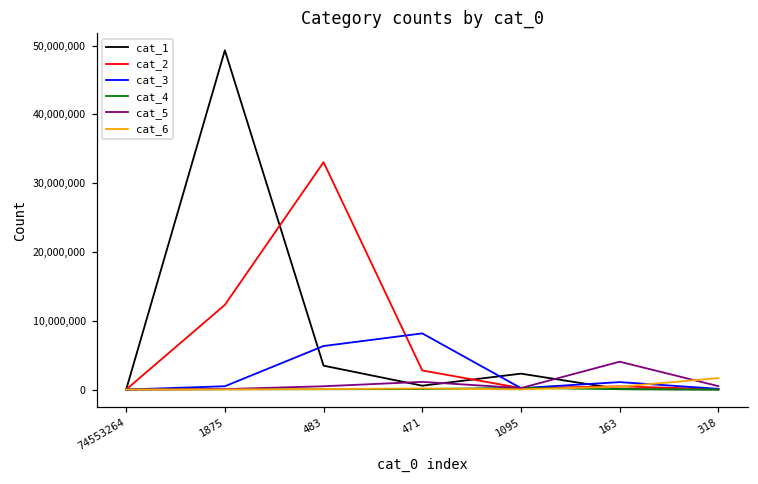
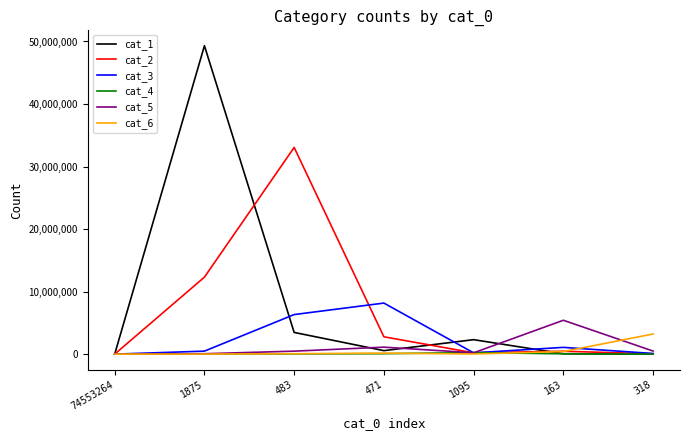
cat_5, 163: 4,000,000 -> 5,000,000
cat_6, 318: 2,000,000 -> 3,000,000
